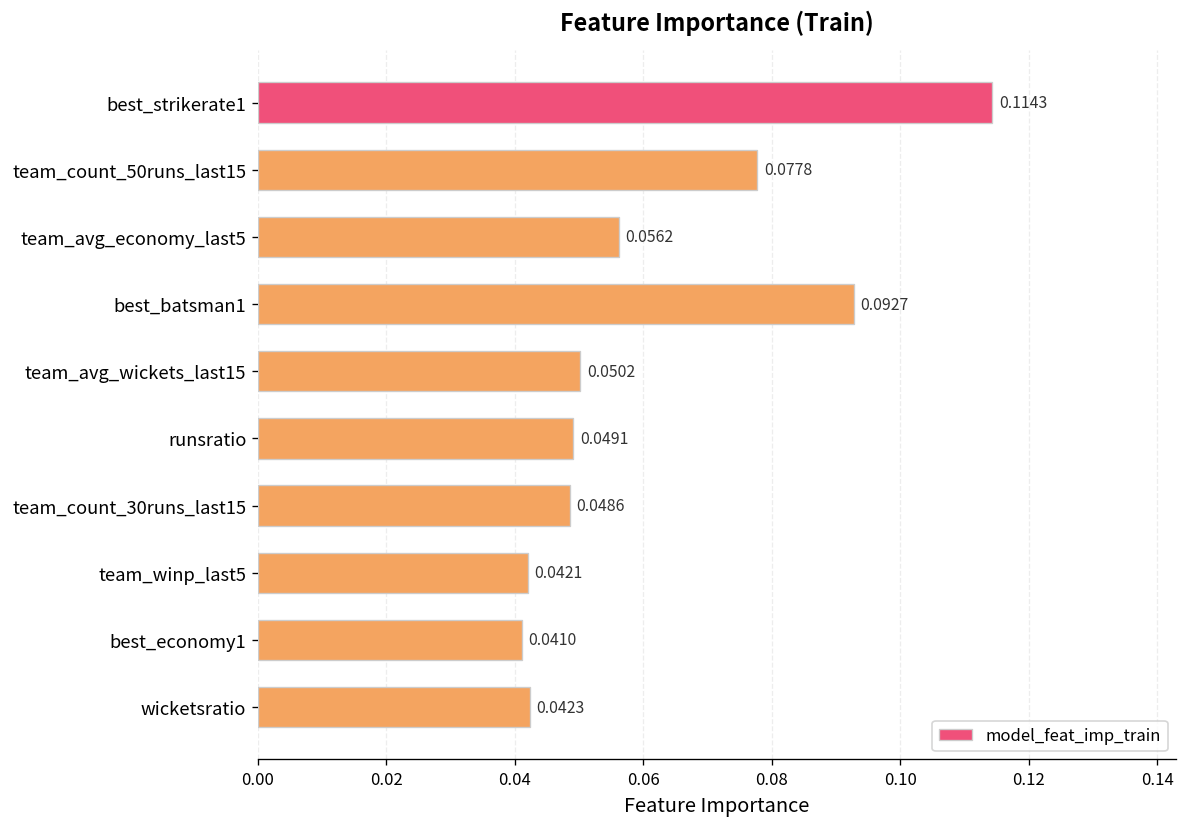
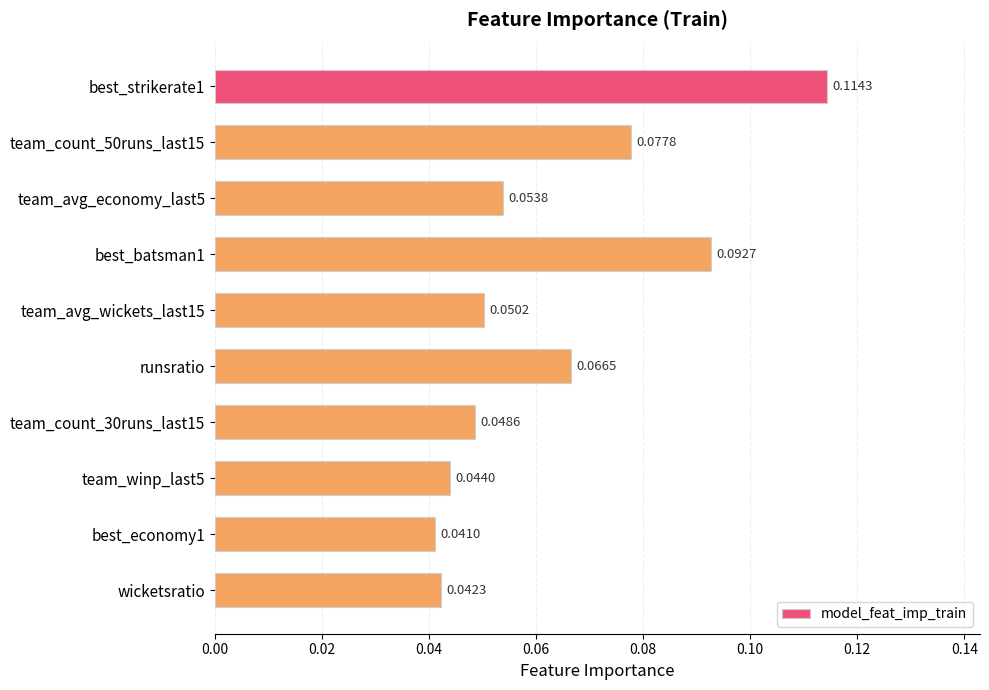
team_avg_economy_last5: 0.0562 -> 0.0538
runsratio: 0.0491 -> 0.0665
team_winp_last5: 0.0421 -> 0.0440
